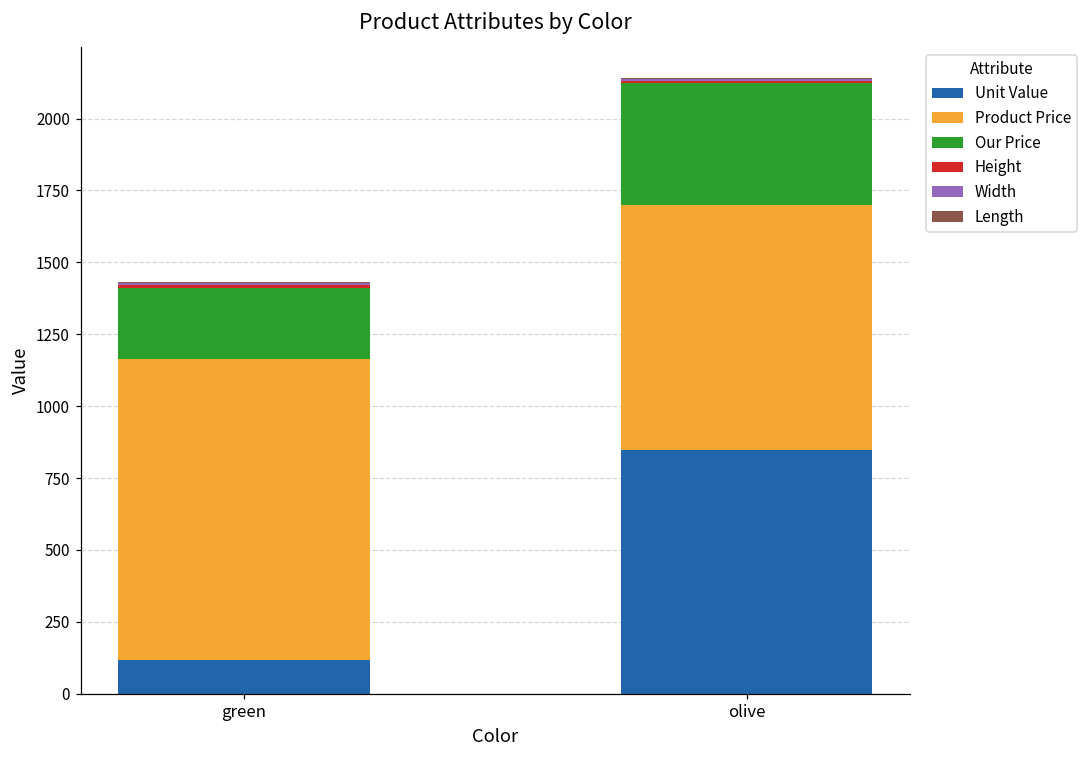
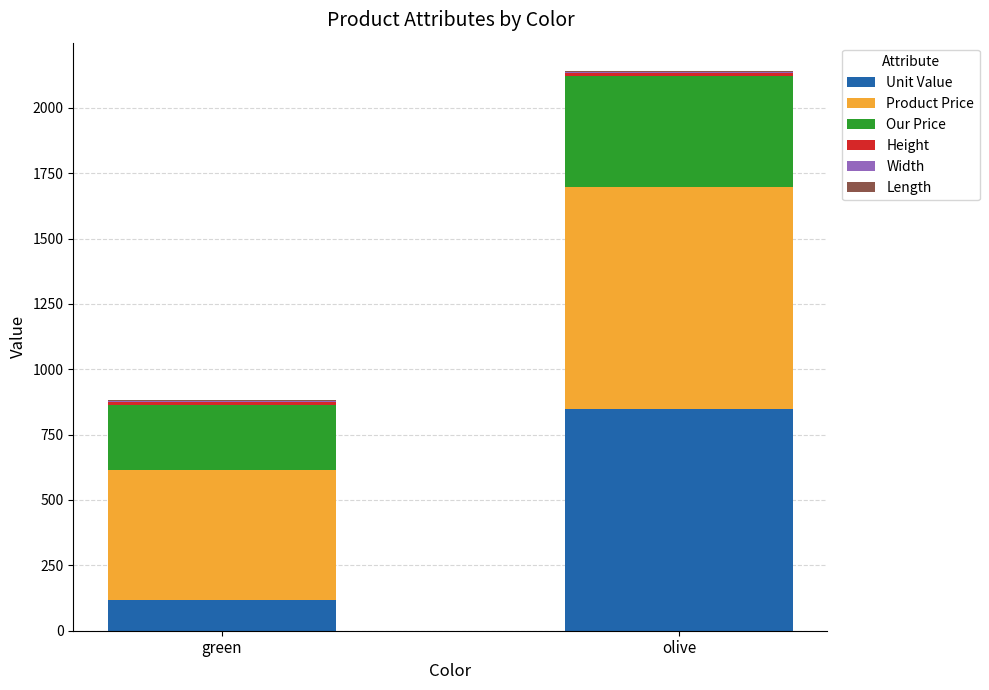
Product Price, green: 1050 -> 500
